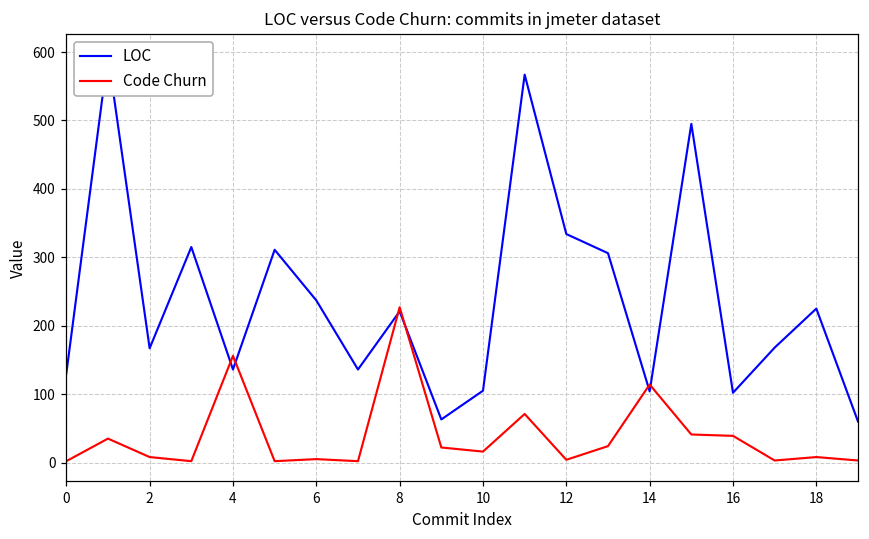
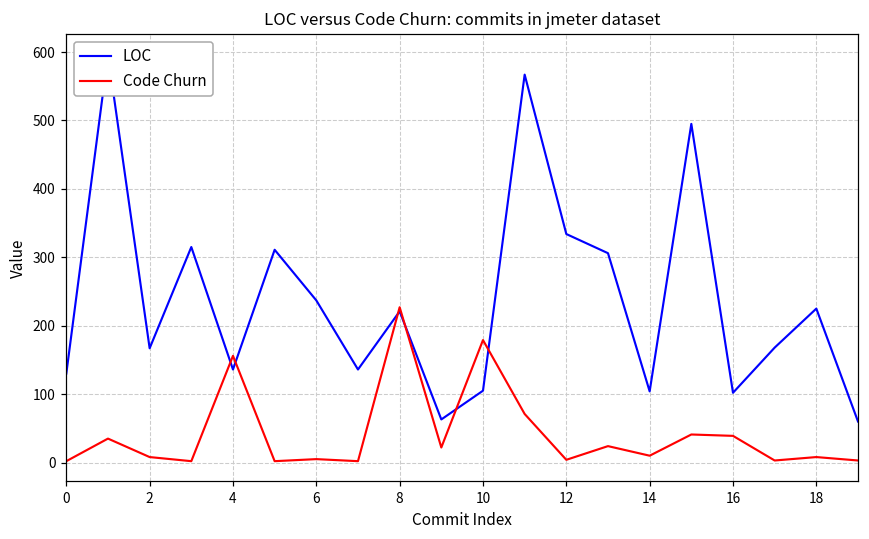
Code Churn, 10: 20 -> 180
Code Churn, 14: 110 -> 10
